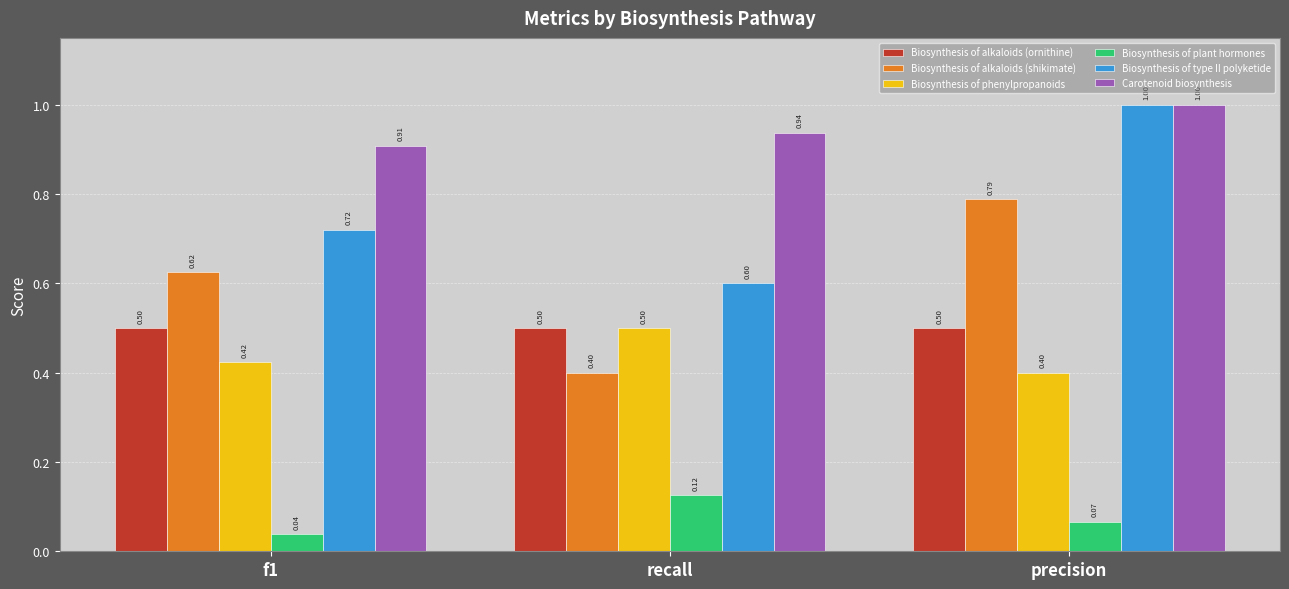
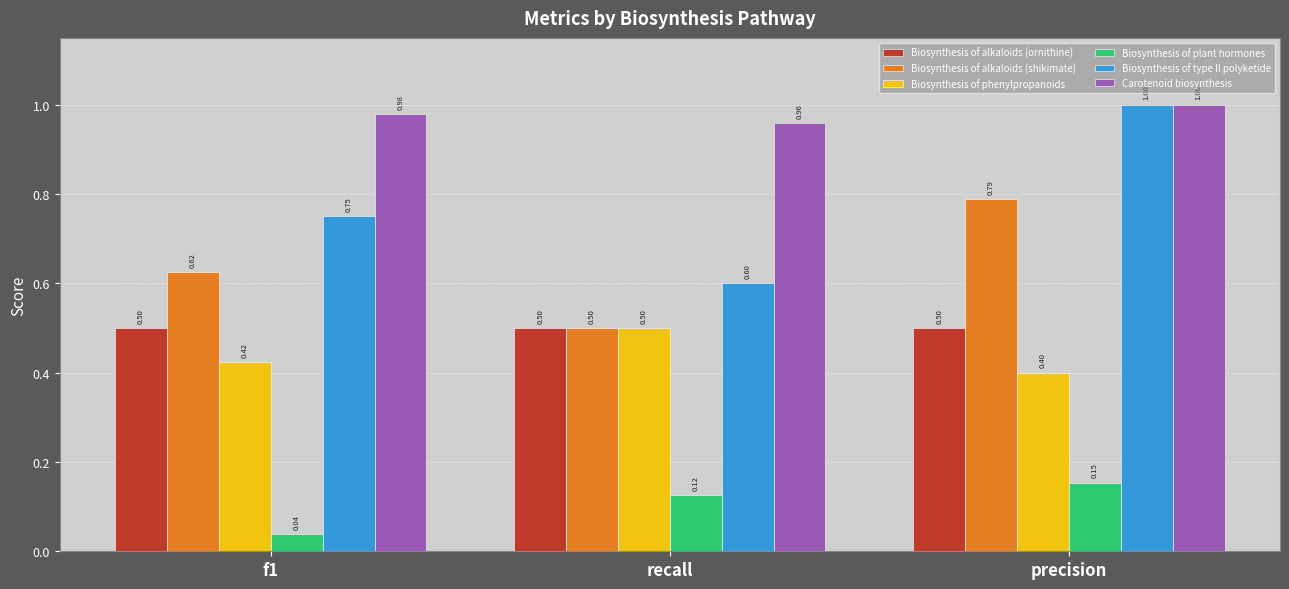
Biosynthesis of type II polyketide, f1: 0.72 -> 0.75
Carotenoid biosynthesis, f1: 0.91 -> 0.98
Biosynthesis of alkaloids (shikimate), recall: 0.40 -> 0.50
Carotenoid biosynthesis, recall: 0.94 -> 0.96
Biosynthesis of plant hormones, precision: 0.07 -> 0.15
